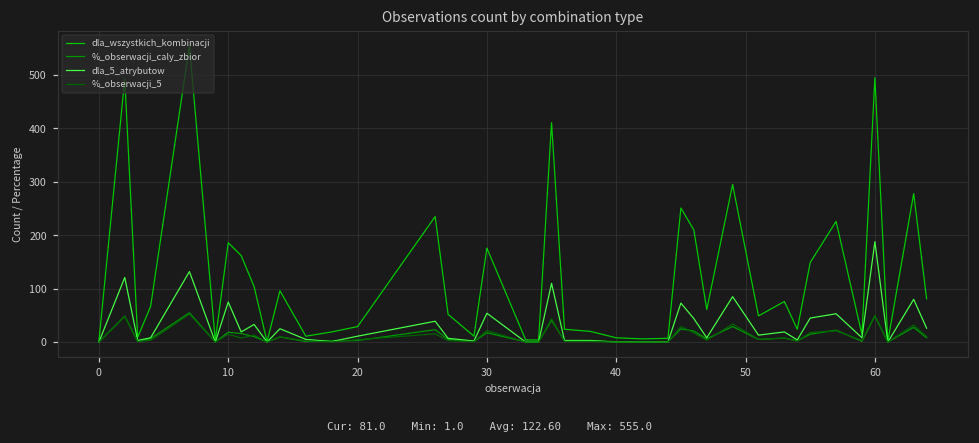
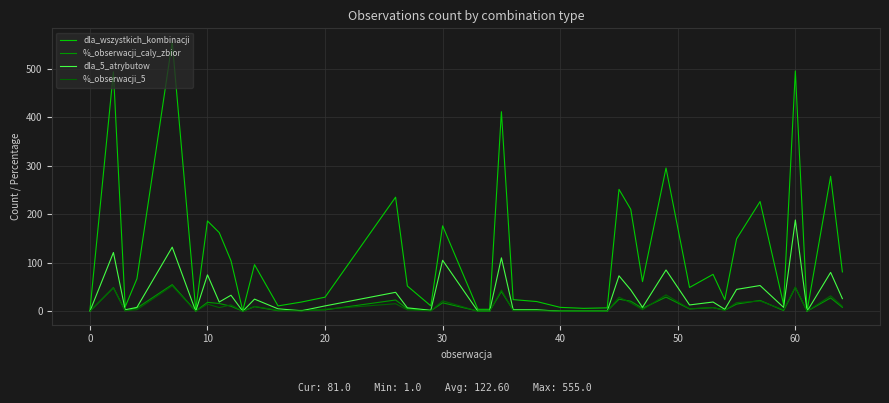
dla_5_atrybutow, 30: 50 -> 110
